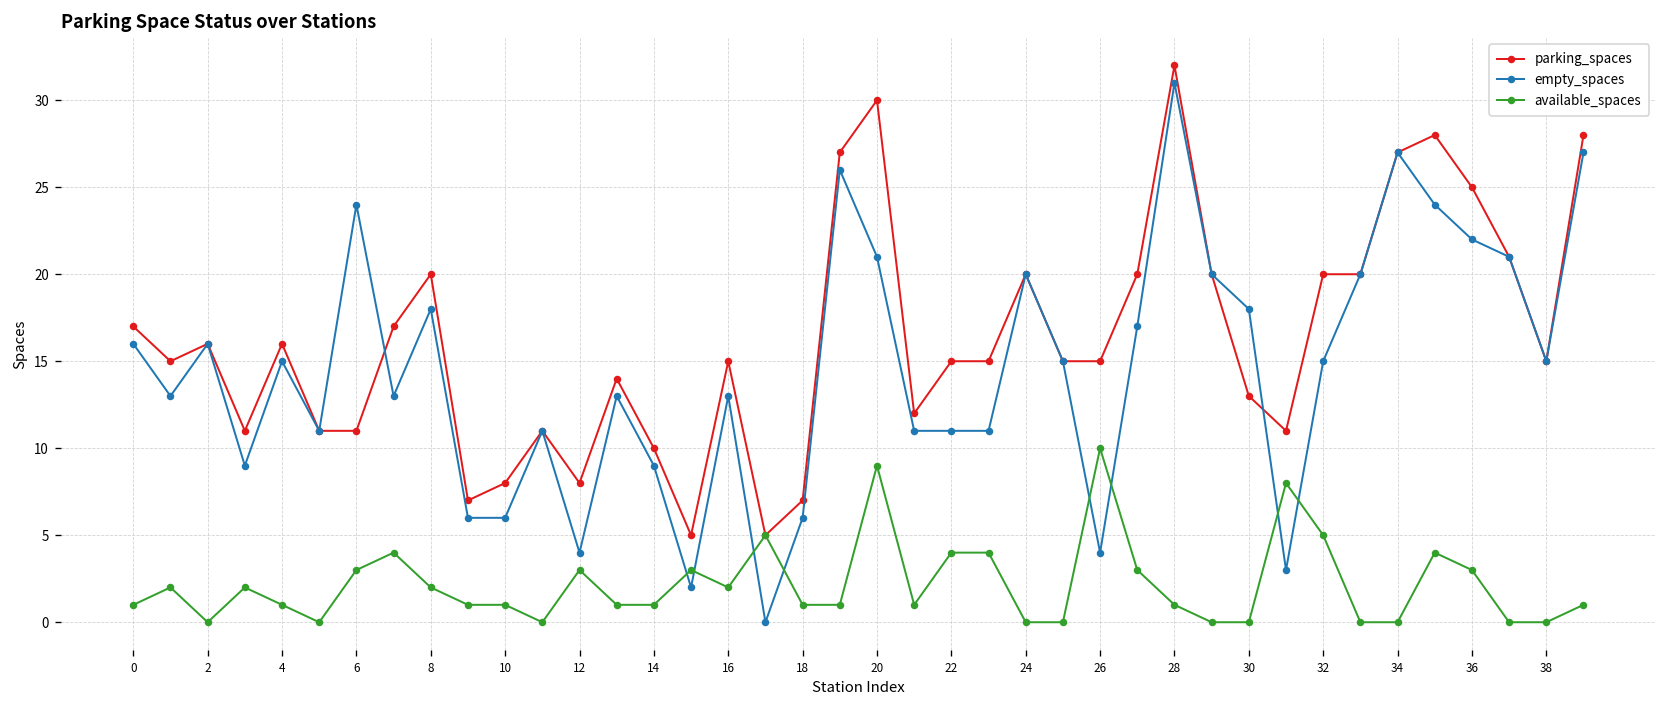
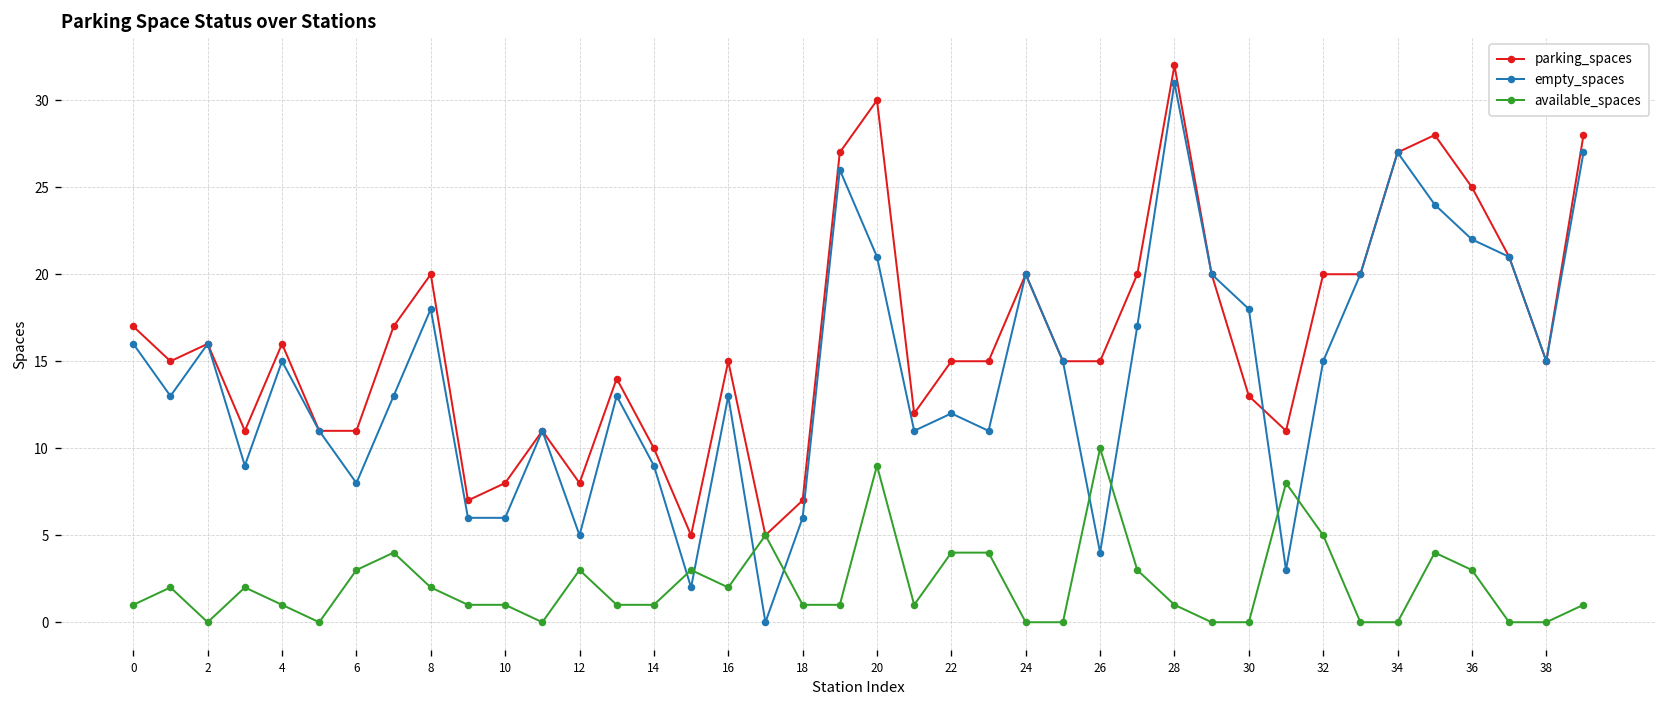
empty_spaces, 6: 24 -> 8
empty_spaces, 12: 4 -> 5
empty_spaces, 22: 11 -> 12
